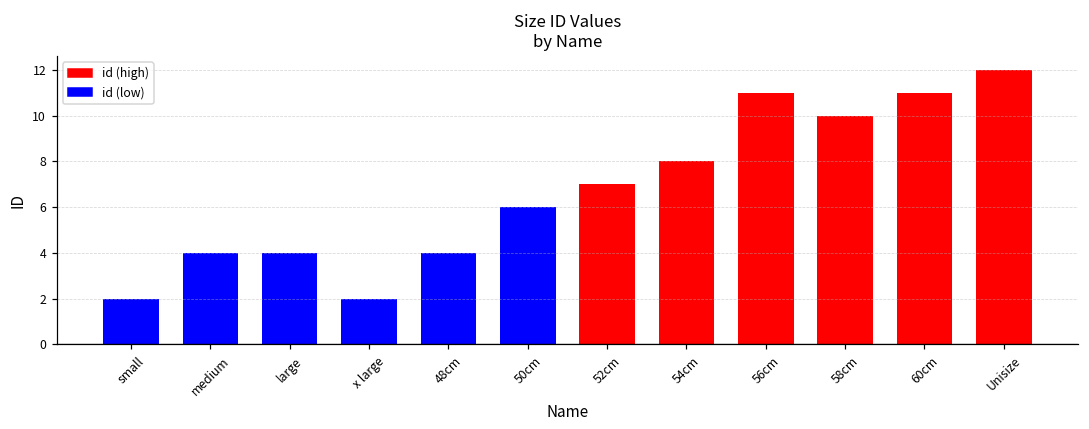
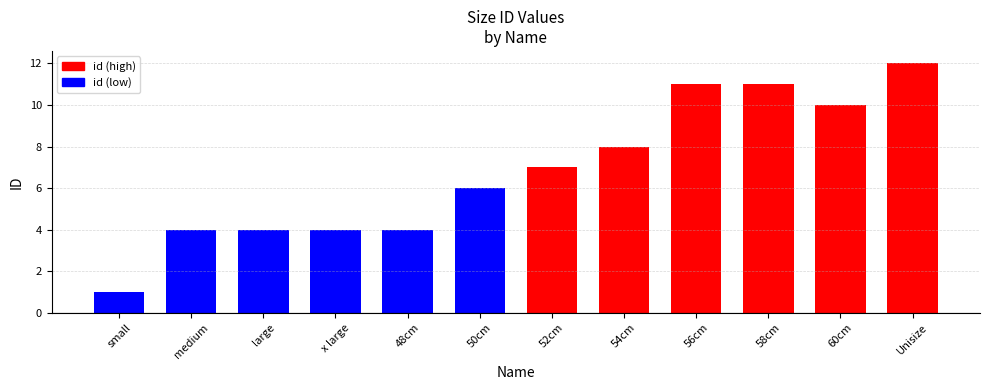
small: 2 -> 1
x large: 2 -> 4
58cm: 10 -> 11
60cm: 11 -> 10
